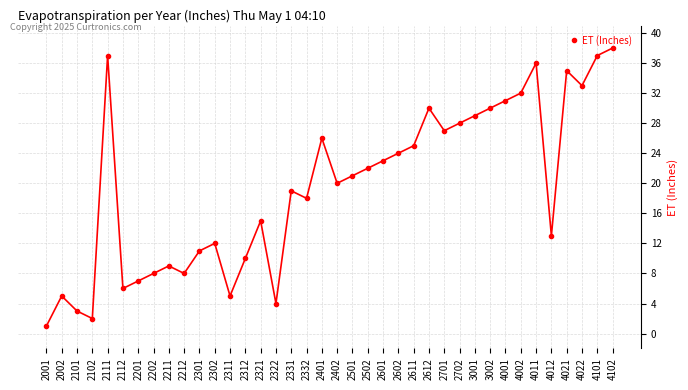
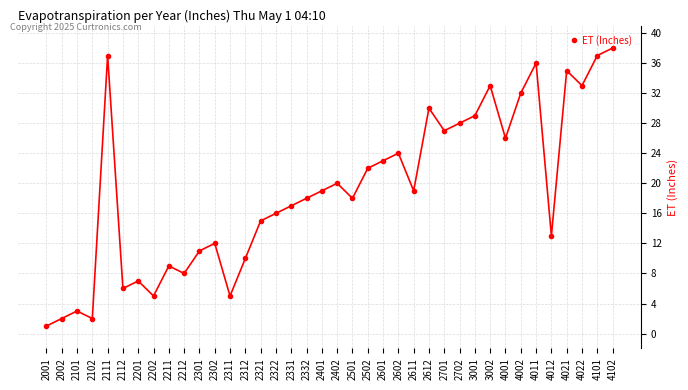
2002: 5 -> 2
2202: 8 -> 5
2322: 4 -> 16
2331: 19 -> 17
2401: 26 -> 19
2501: 21 -> 18
2611: 25 -> 19
3002: 30 -> 33
4001: 31 -> 26
